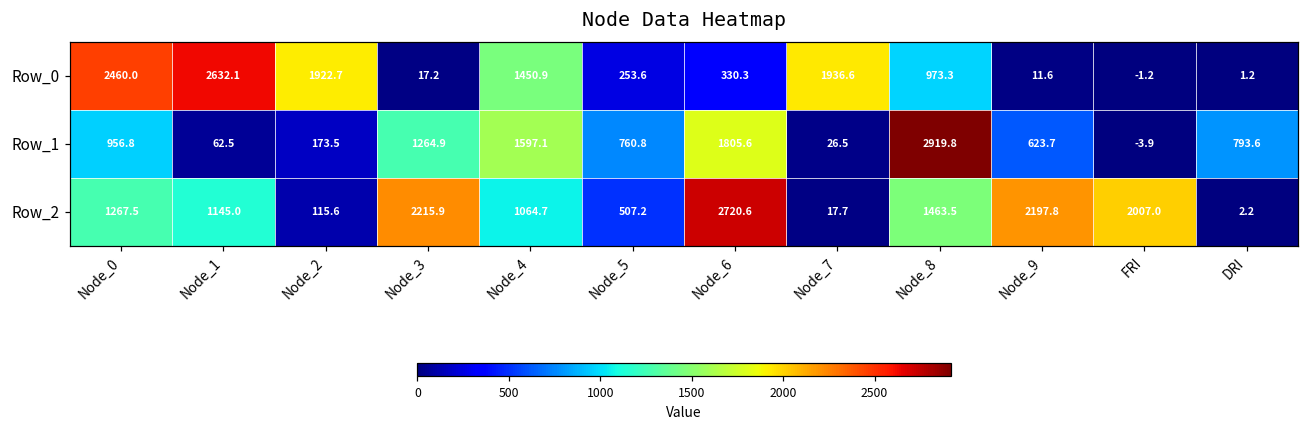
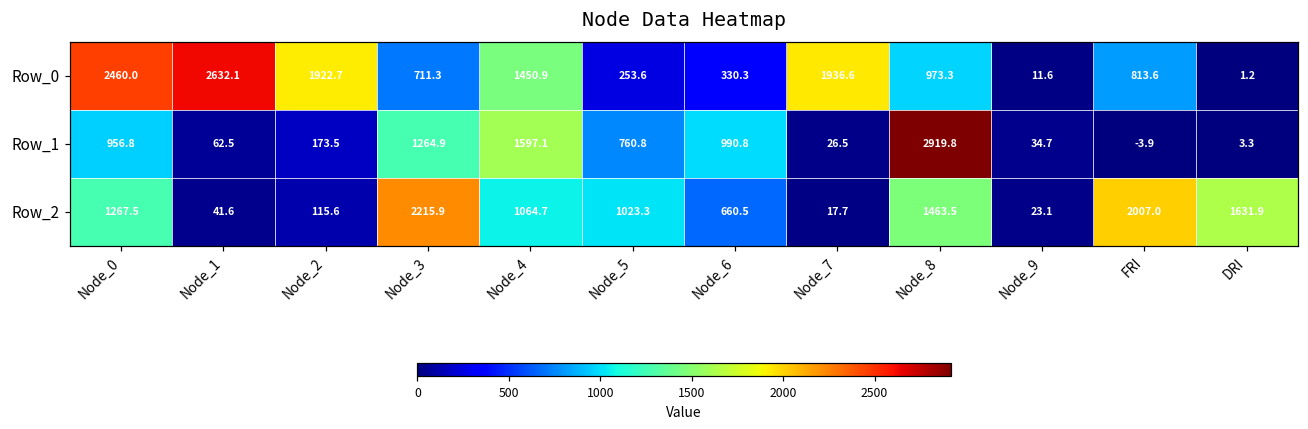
Row_0, Node_3: 17.2 -> 711.3
Row_0, FRI: -1.2 -> 813.6
Row_1, Node_6: 1805.6 -> 990.8
Row_1, Node_9: 623.7 -> 34.7
Row_1, DRI: 793.6 -> 3.3
Row_2, Node_1: 1145.0 -> 41.6
Row_2, Node_5: 507.2 -> 1023.3
Row_2, Node_6: 2720.6 -> 660.5
Row_2, Node_9: 2197.8 -> 23.1
Row_2, DRI: 2.2 -> 1631.9
